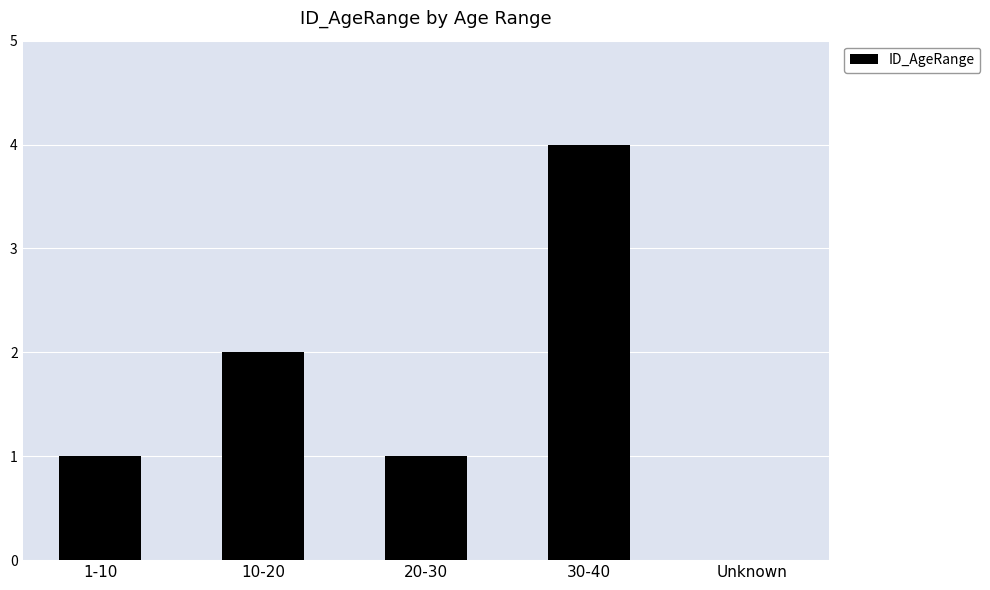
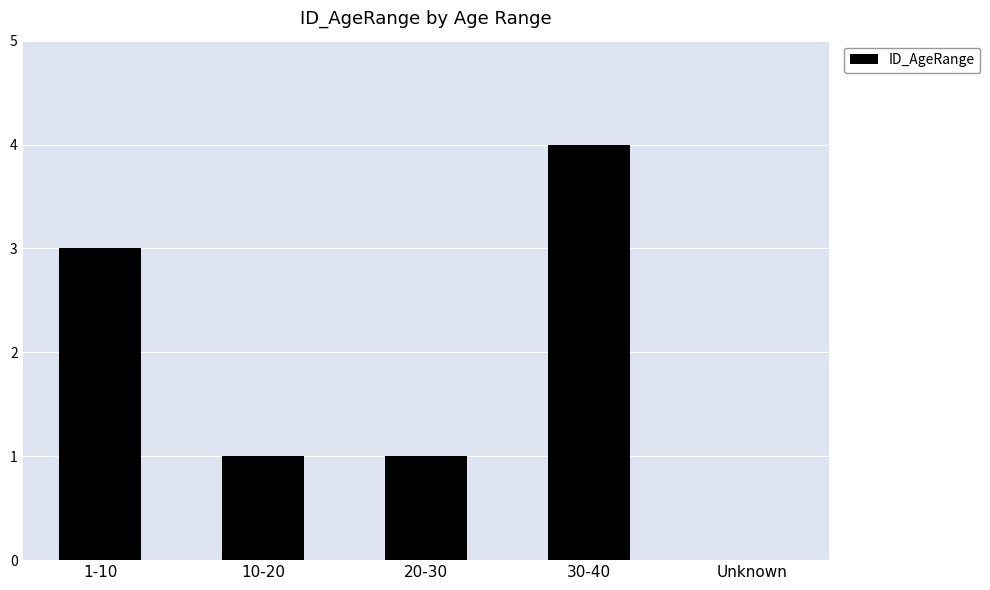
1-10: 1 -> 3
10-20: 2 -> 1
